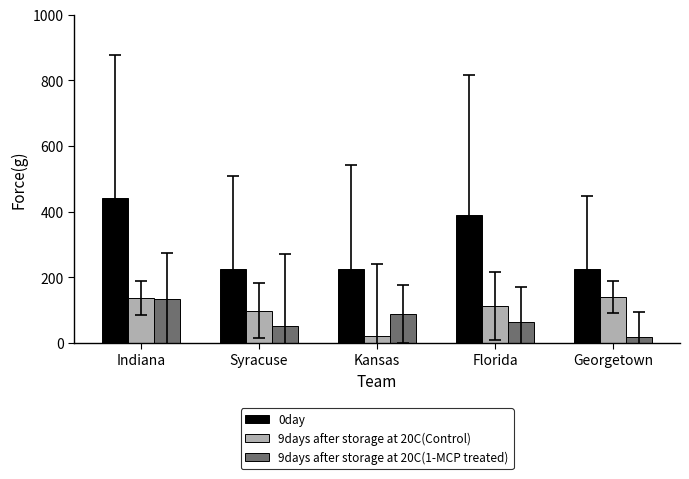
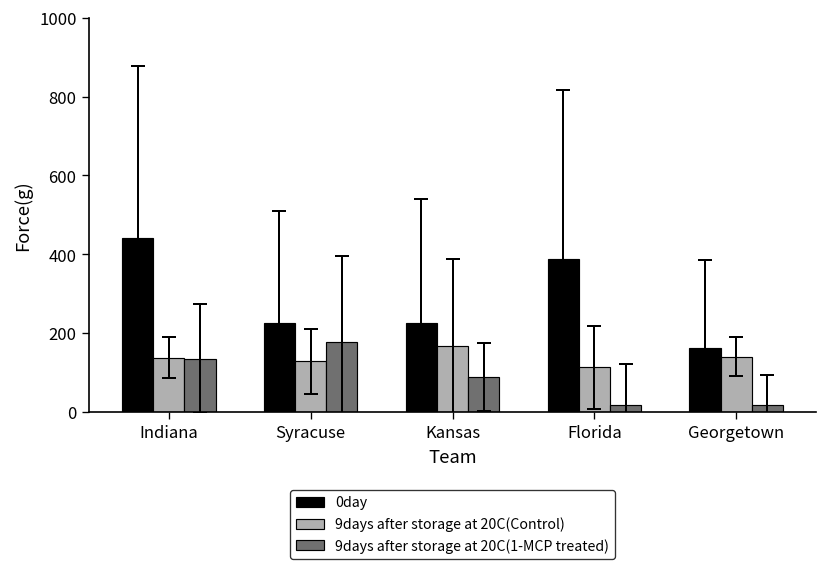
9days after storage at 20C(Control), Syracuse: 100 -> 130
9days after storage at 20C(1-MCP treated), Syracuse: 50 -> 180
9days after storage at 20C(Control), Kansas: 20 -> 170
9days after storage at 20C(1-MCP treated), Florida: 70 -> 20
0day, Georgetown: 230 -> 160
